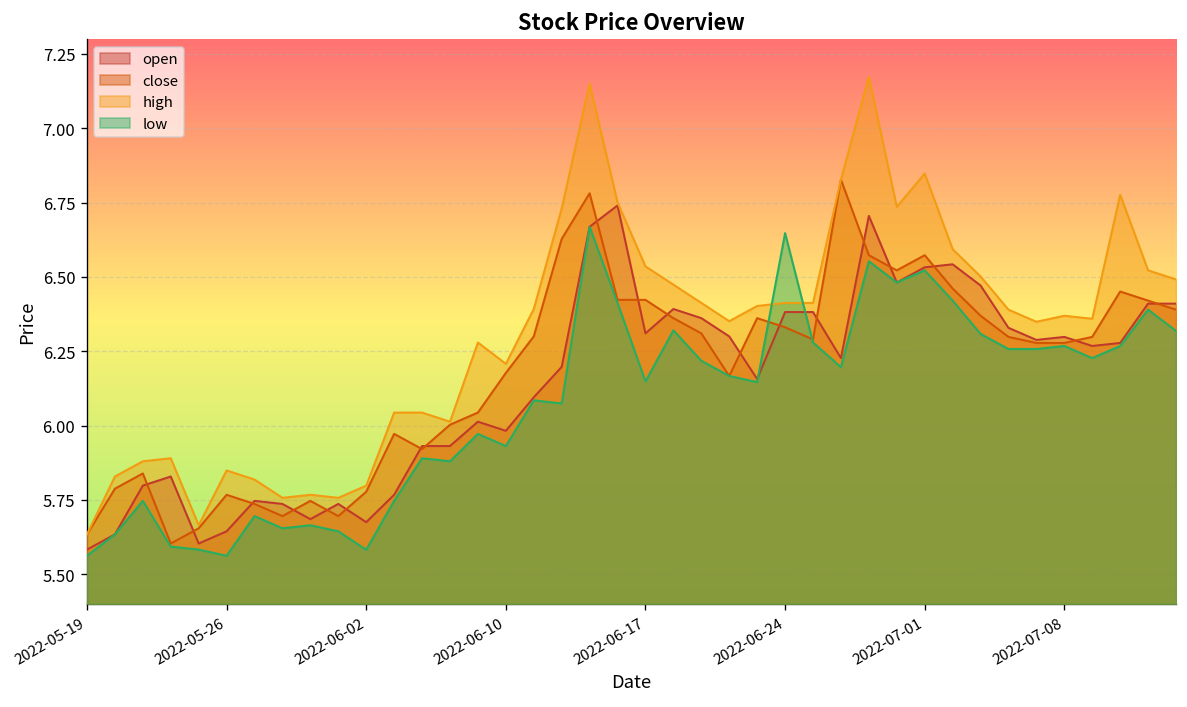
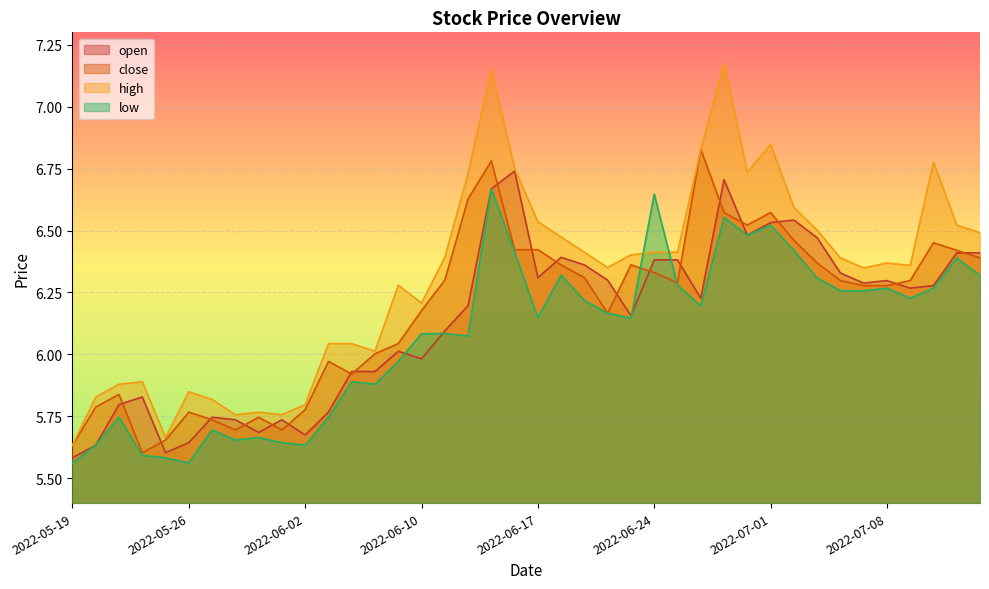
low, 2022-06-02: 5.58 -> 5.63
low, 2022-06-10: 5.93 -> 6.08
